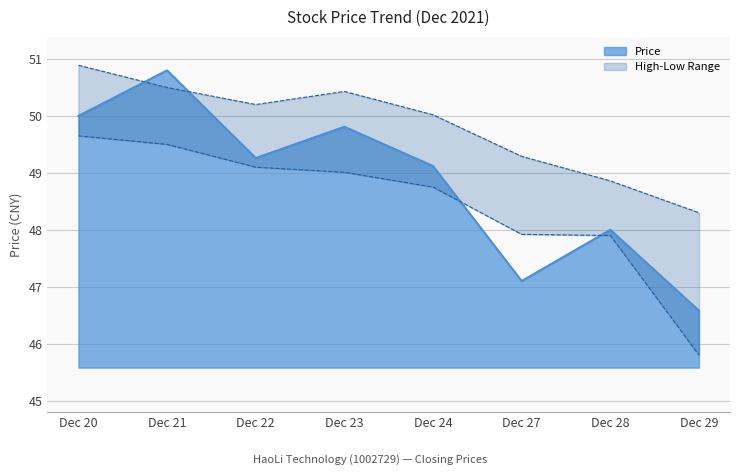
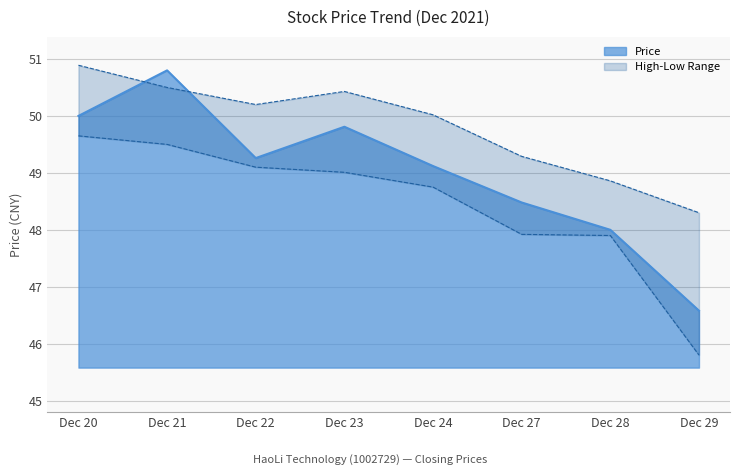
Price, Dec 27: 47.1 -> 48.5
